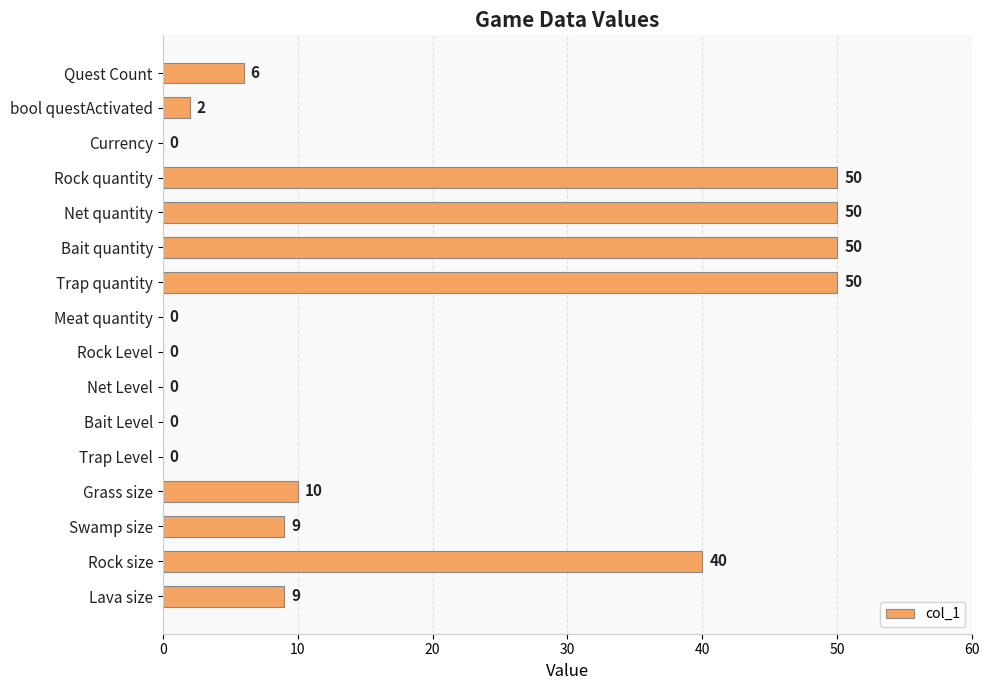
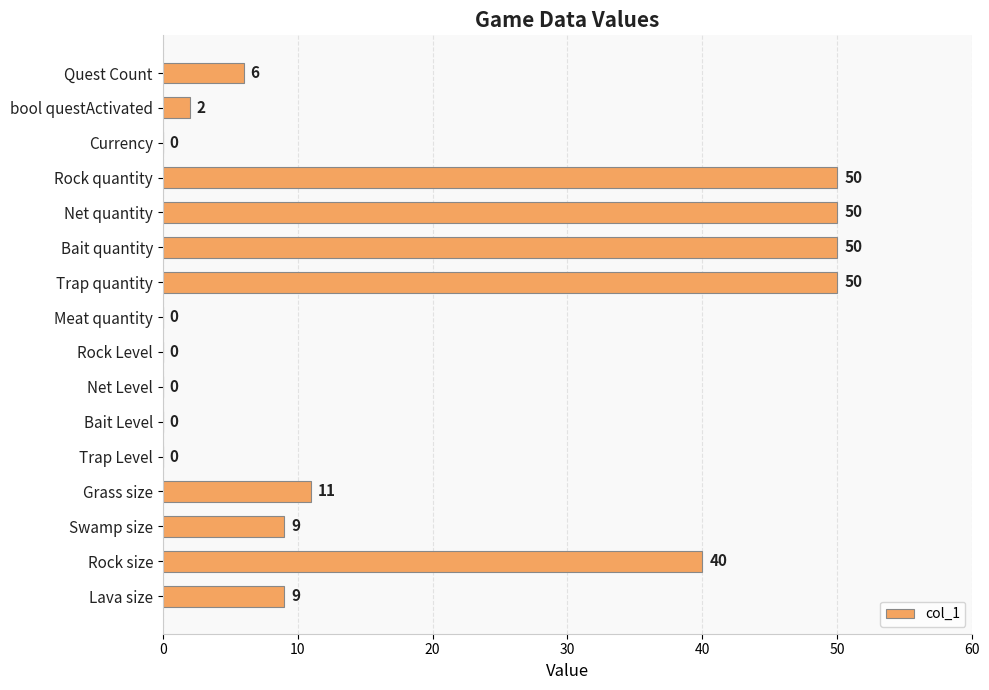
Grass size: 10 -> 11
